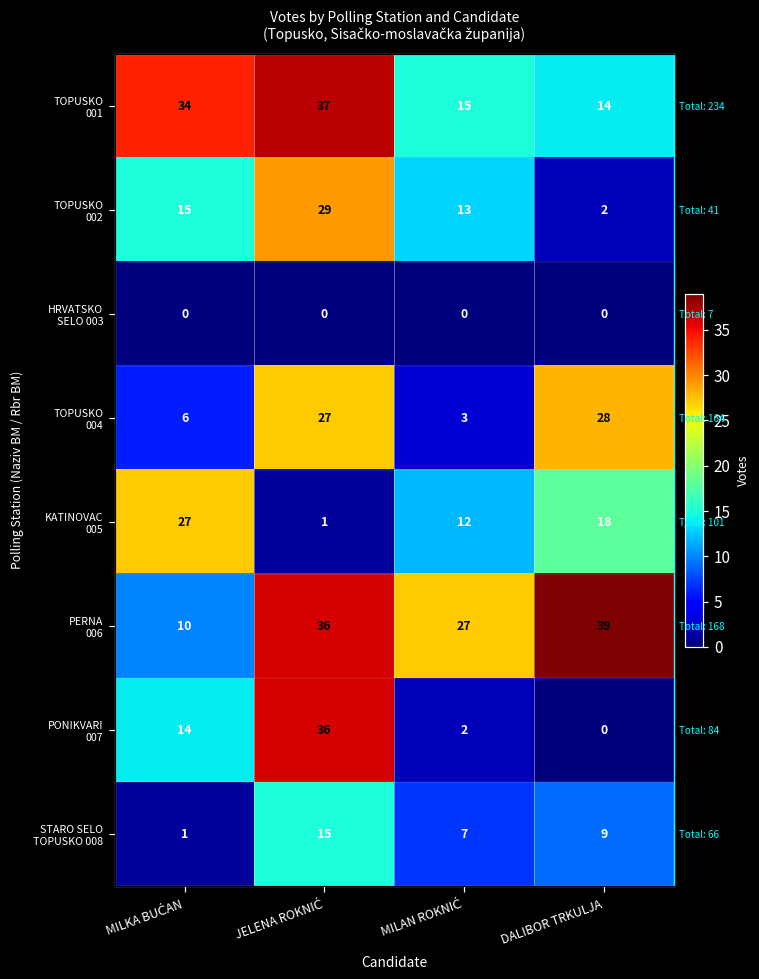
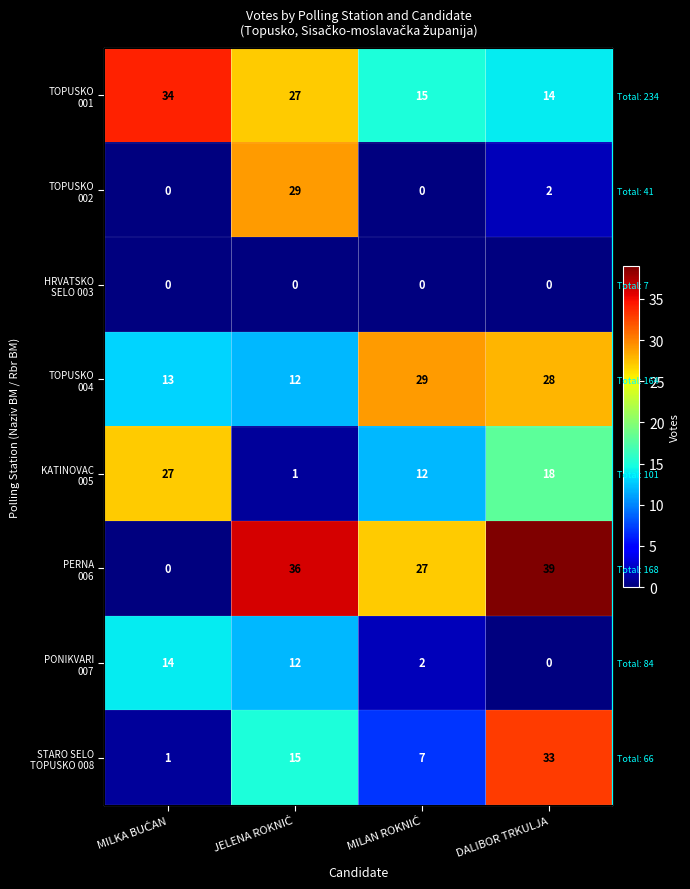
TOPUSKO 001, JELENA ROKNIĆ: 37 -> 27
TOPUSKO 002, MILKA BUĆAN: 15 -> 0
TOPUSKO 002, MILAN ROKNIĆ: 13 -> 0
TOPUSKO 004, MILKA BUĆAN: 6 -> 13
TOPUSKO 004, JELENA ROKNIĆ: 27 -> 12
TOPUSKO 004, MILAN ROKNIĆ: 3 -> 29
PERNA 006, MILKA BUĆAN: 10 -> 0
PONIKVARI 007, JELENA ROKNIĆ: 36 -> 12
STARO SELO TOPUSKO 008, DALIBOR TRKULJA: 9 -> 33
